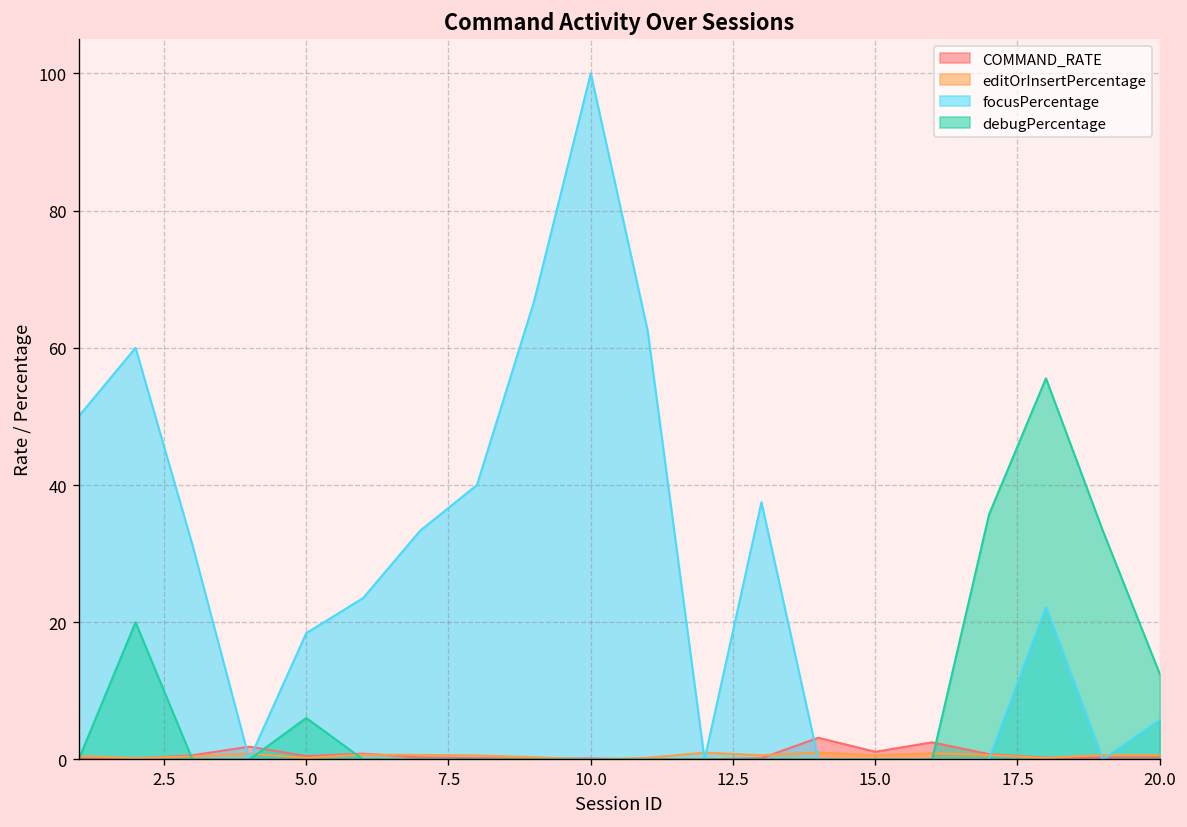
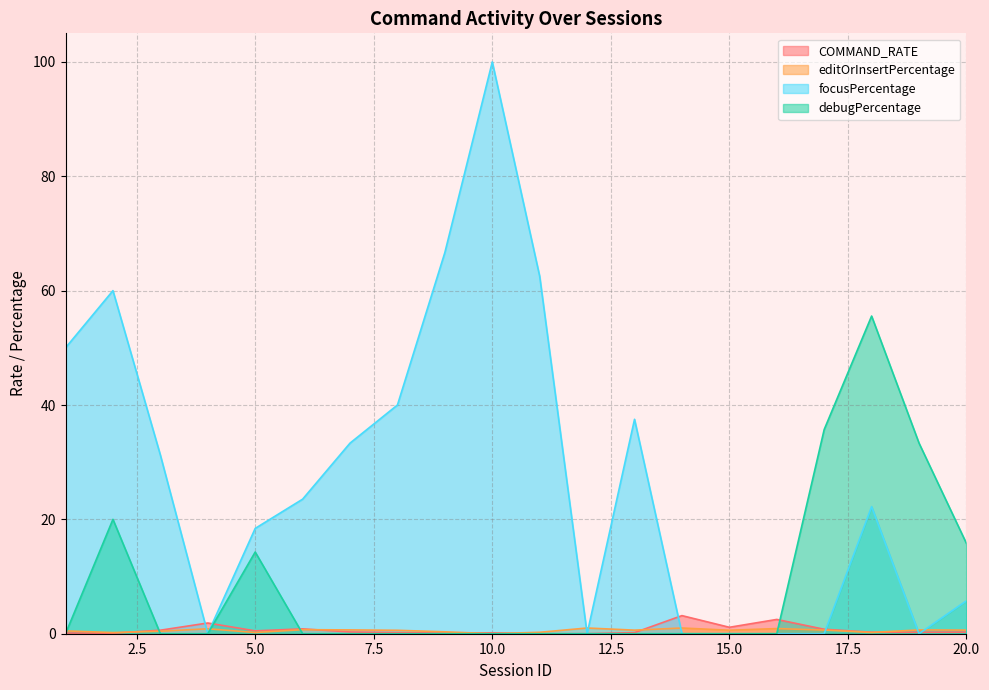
debugPercentage, 5.0: 6 -> 14
debugPercentage, 20.0: 12 -> 16
